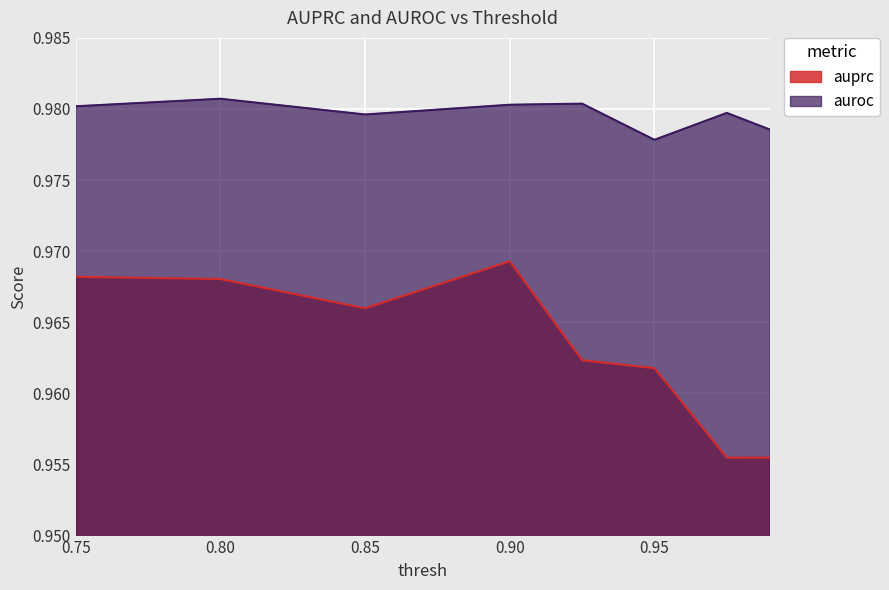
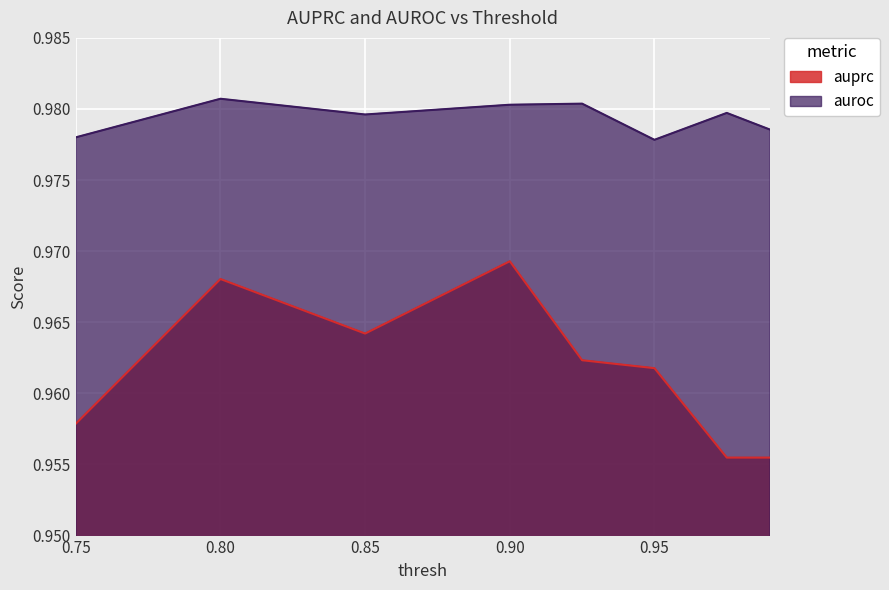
auprc, 0.75: 0.9682 -> 0.9579
auroc, 0.75: 0.9802 -> 0.9780
auprc, 0.85: 0.9660 -> 0.9642
